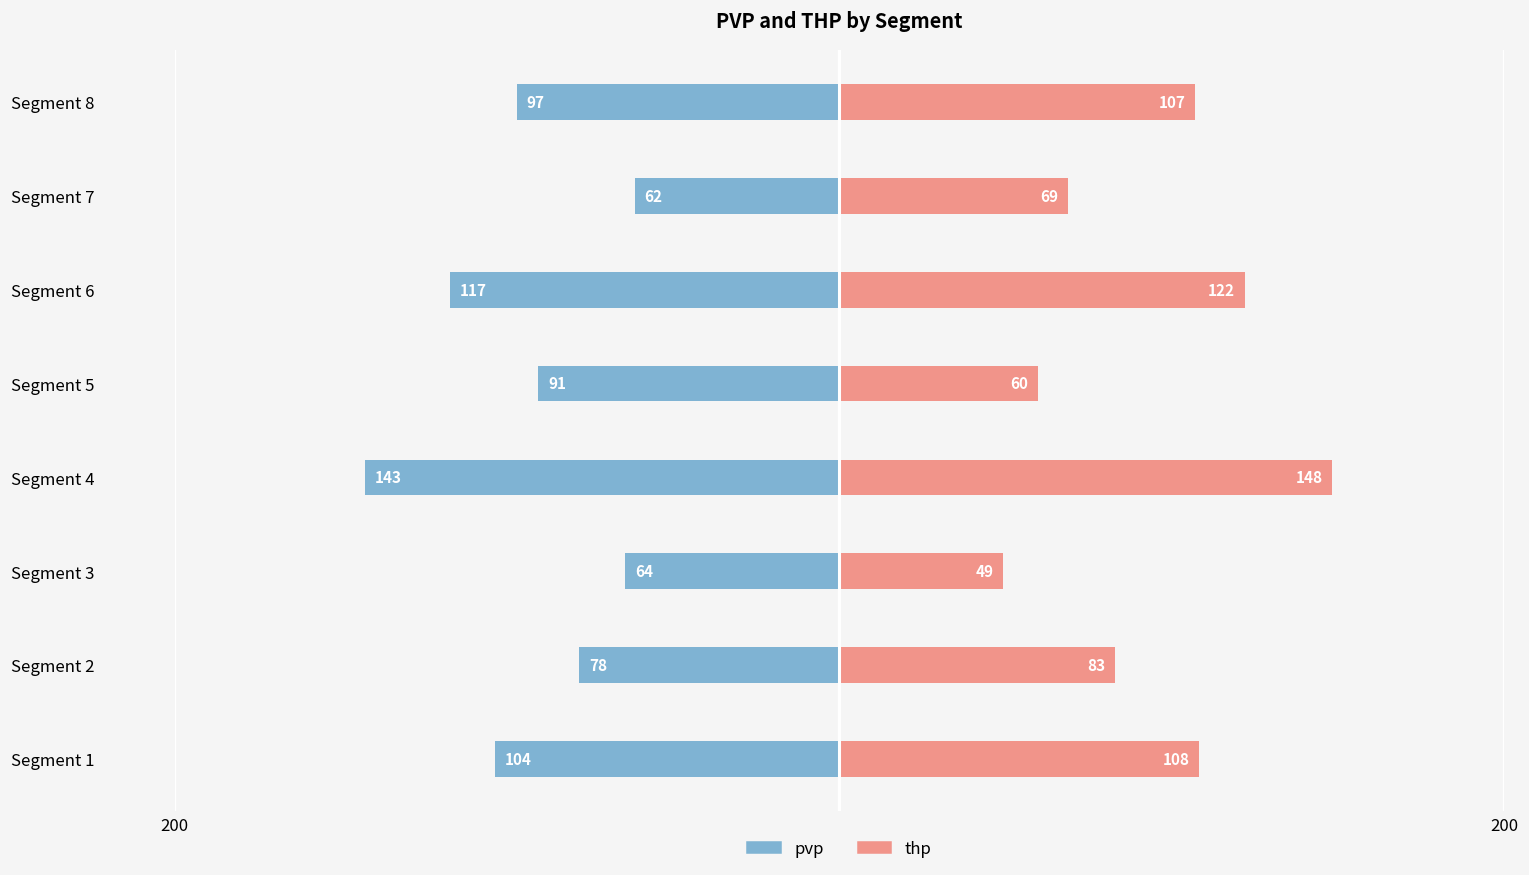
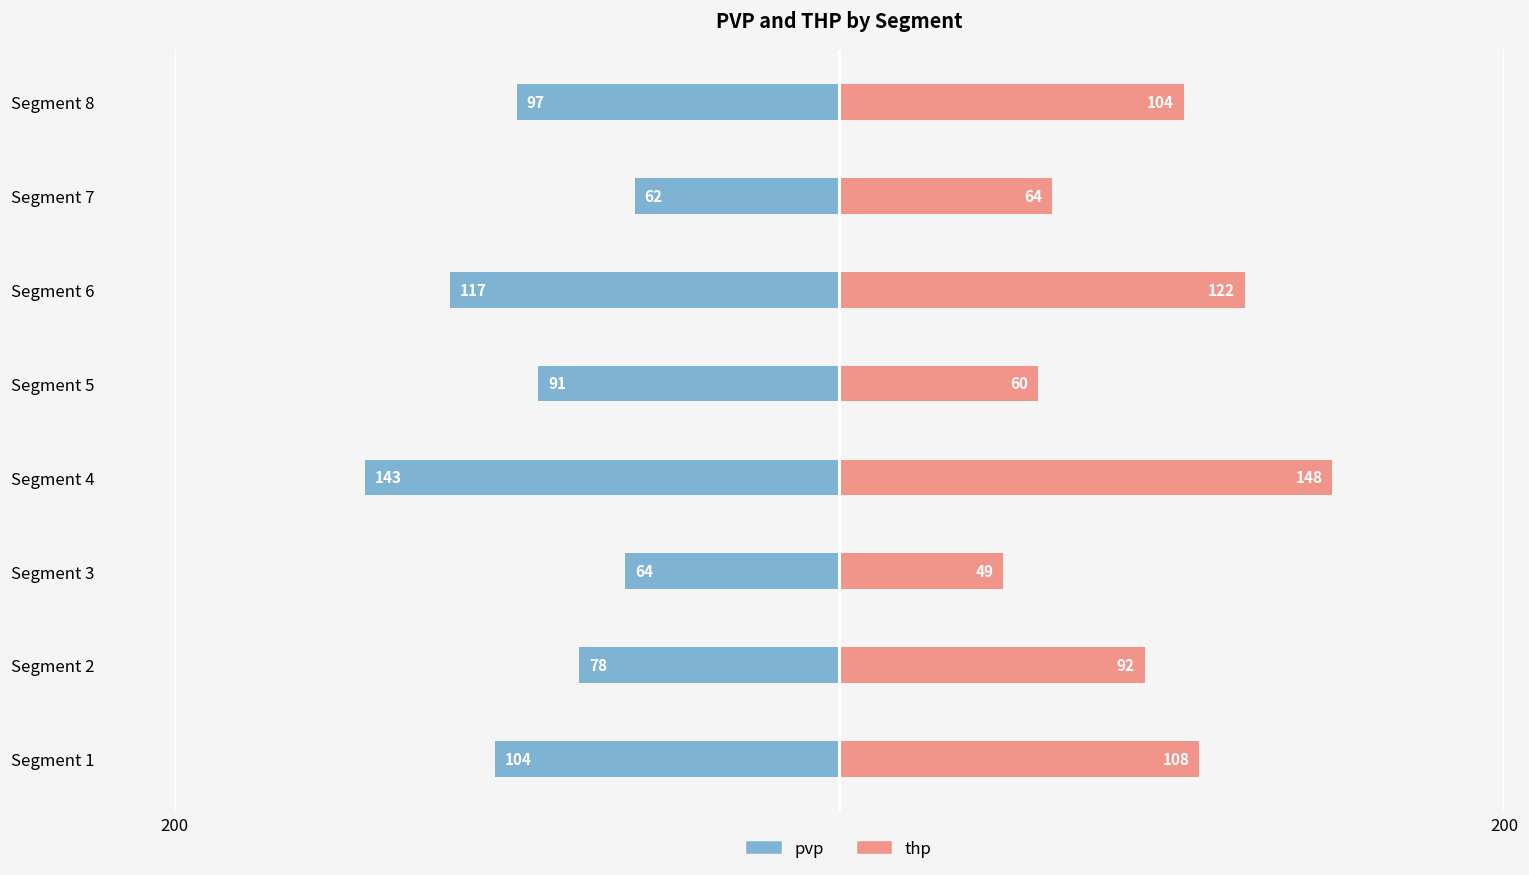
thp, Segment 8: 107 -> 104
thp, Segment 7: 69 -> 64
thp, Segment 2: 83 -> 92
